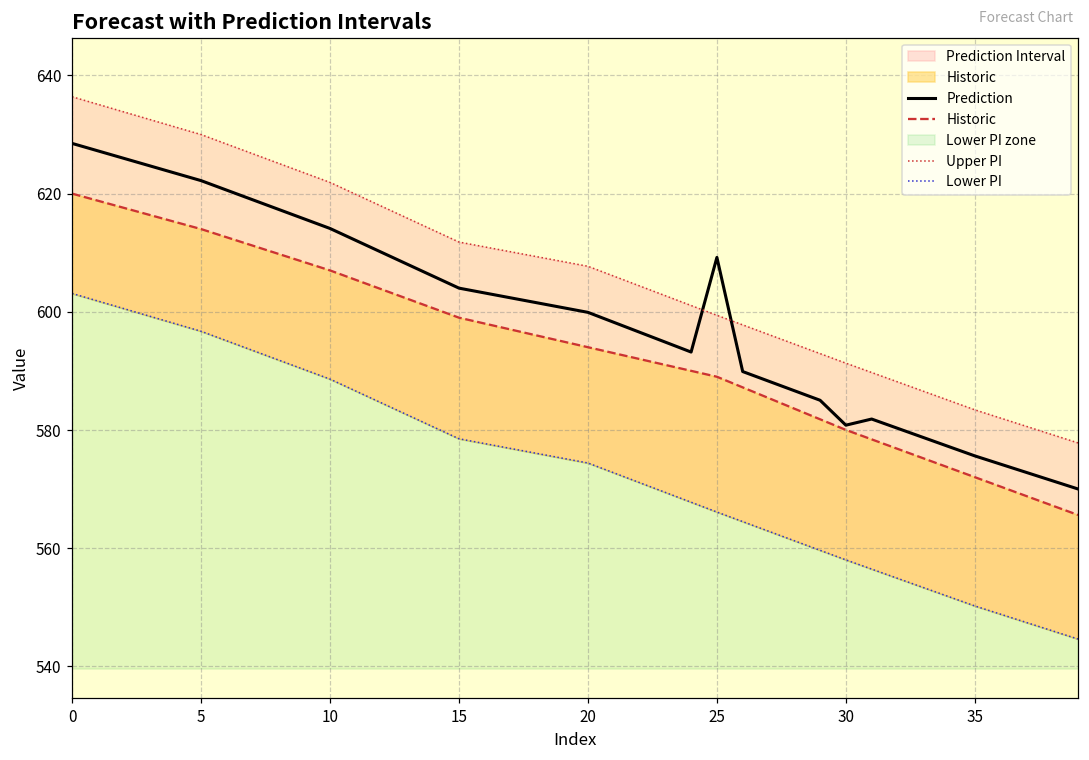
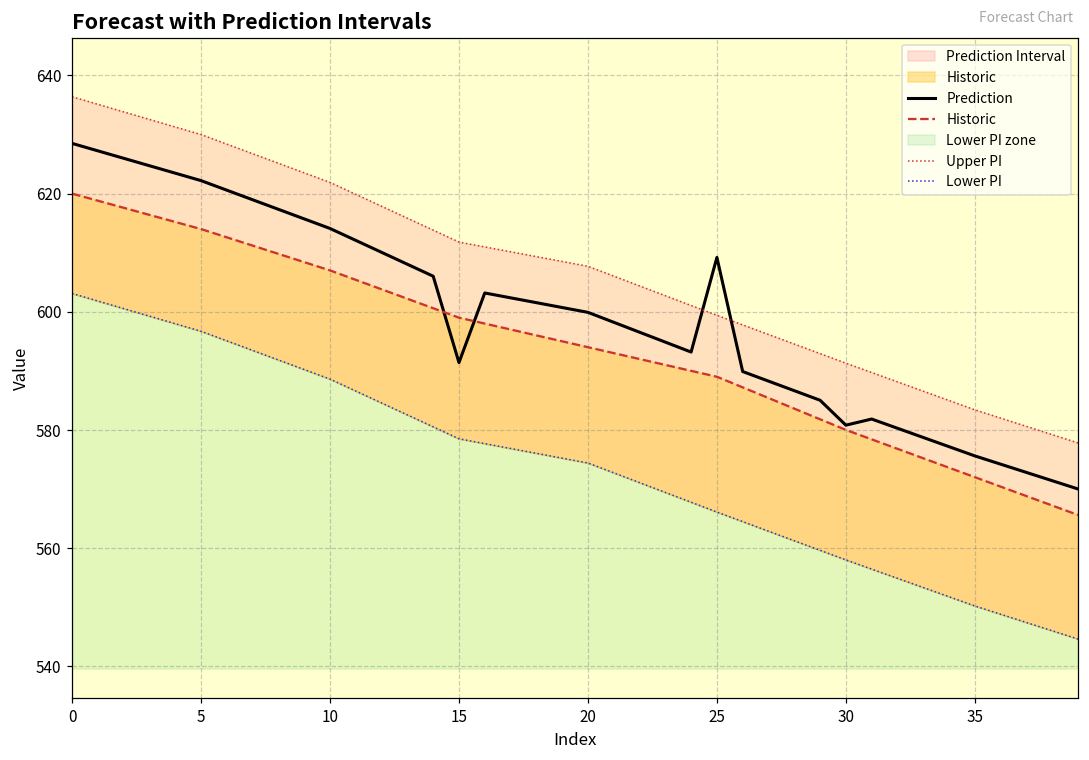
Prediction, 15: 604 -> 591
